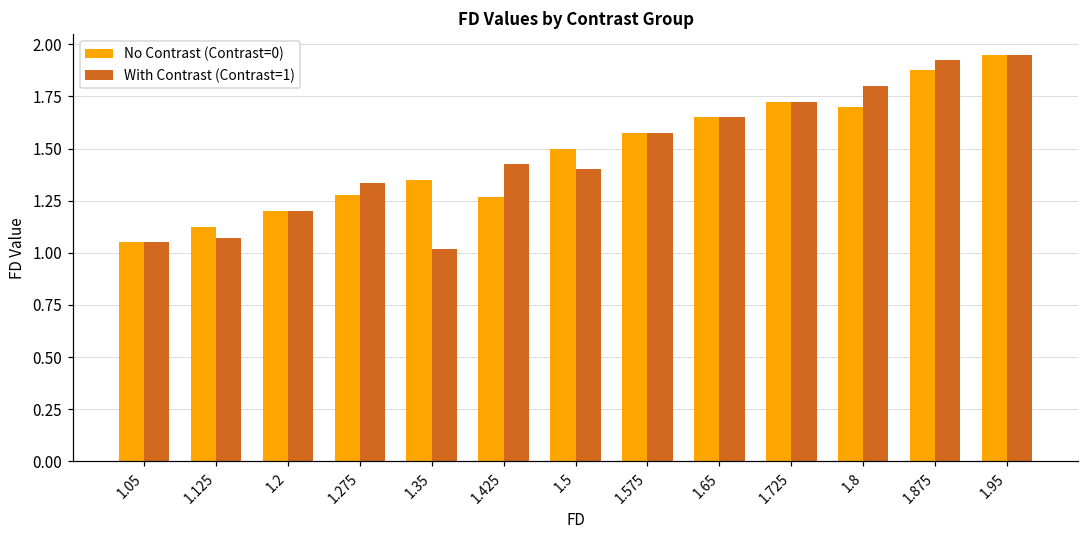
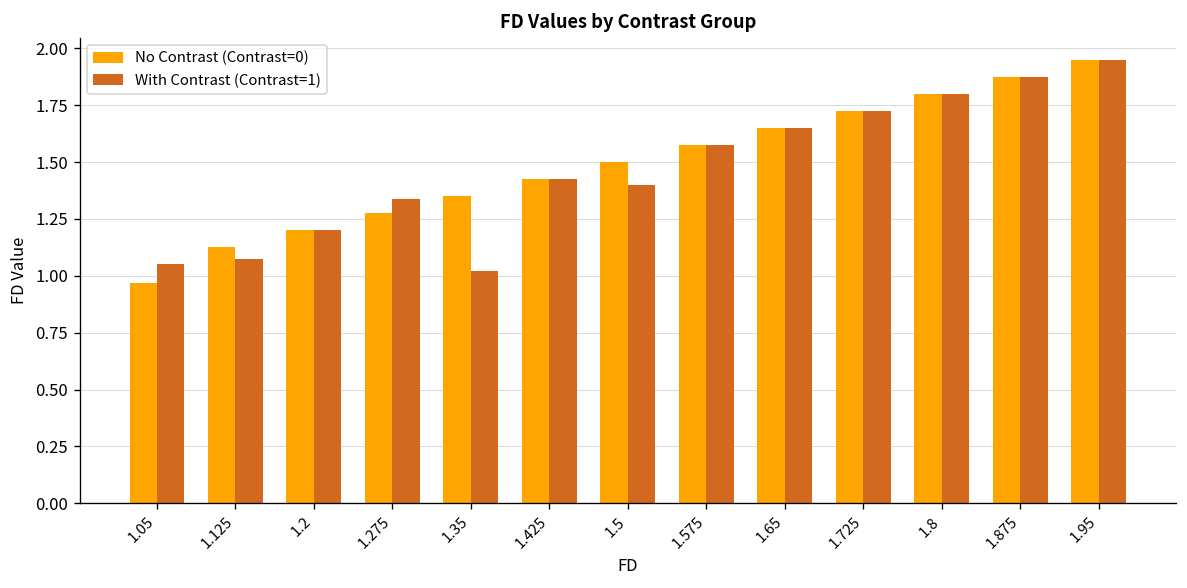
No Contrast (Contrast=0), 1.05: 1.05 -> 0.97
No Contrast (Contrast=0), 1.425: 1.27 -> 1.43
No Contrast (Contrast=0), 1.8: 1.7 -> 1.8
With Contrast (Contrast=1), 1.875: 1.93 -> 1.88
